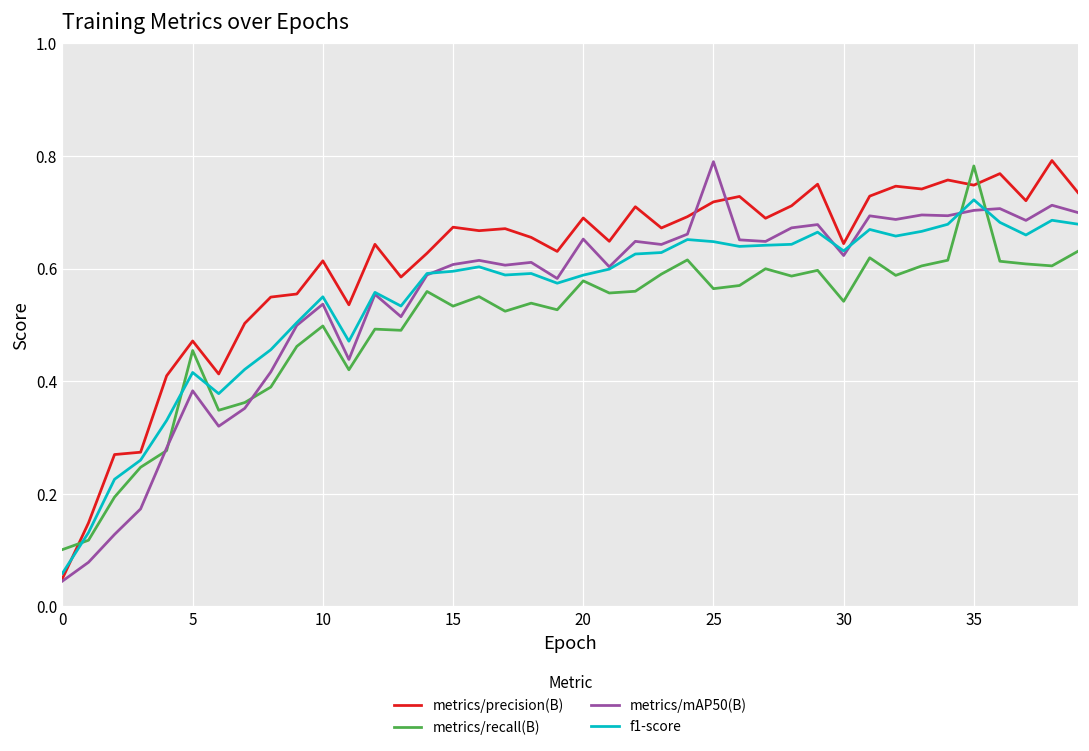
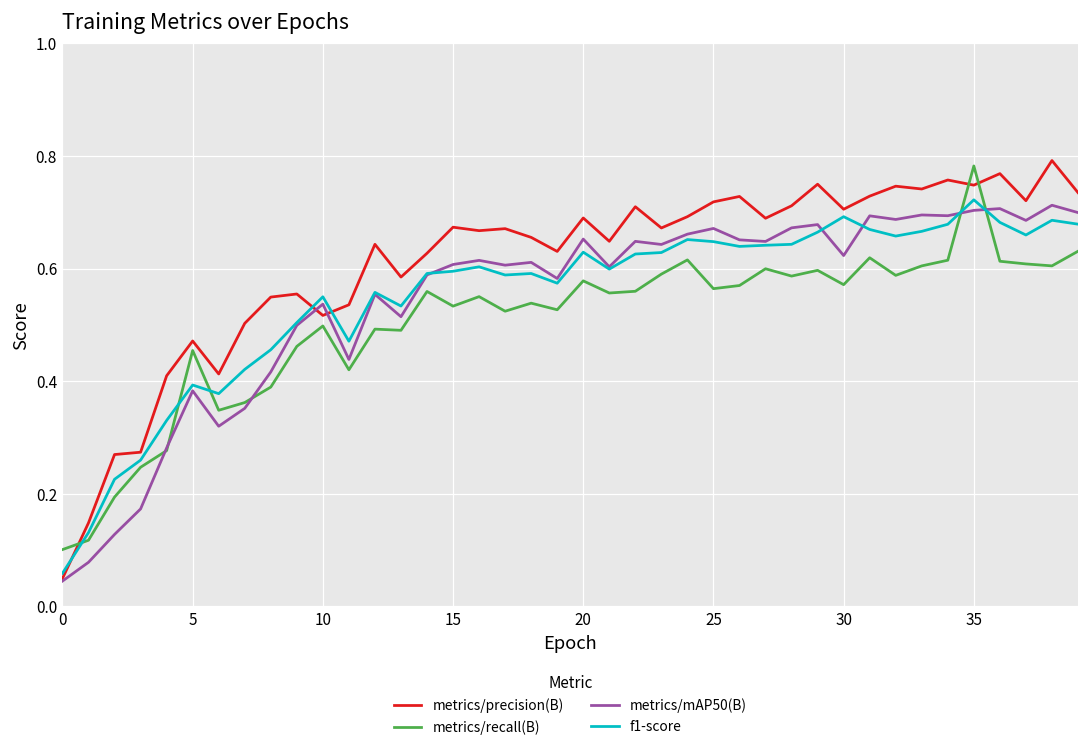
f1-score, 5: 0.42 -> 0.39
metrics/precision(B), 10: 0.61 -> 0.52
f1-score, 20: 0.59 -> 0.63
metrics/mAP50(B), 25: 0.79 -> 0.67
metrics/precision(B), 30: 0.64 -> 0.71
metrics/recall(B), 30: 0.54 -> 0.57
f1-score, 30: 0.63 -> 0.69
